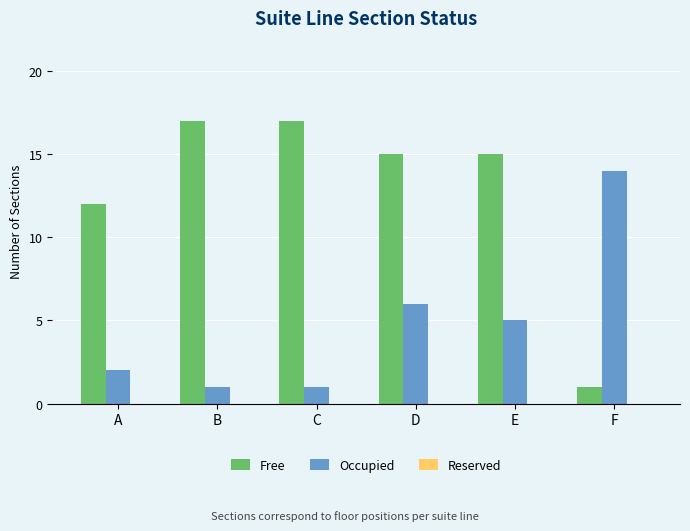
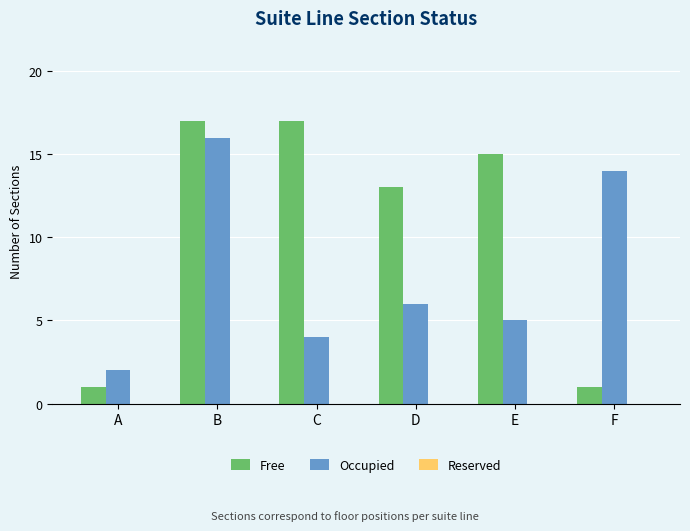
Free, A: 12 -> 1
Occupied, B: 1 -> 16
Occupied, C: 1 -> 4
Free, D: 15 -> 13
